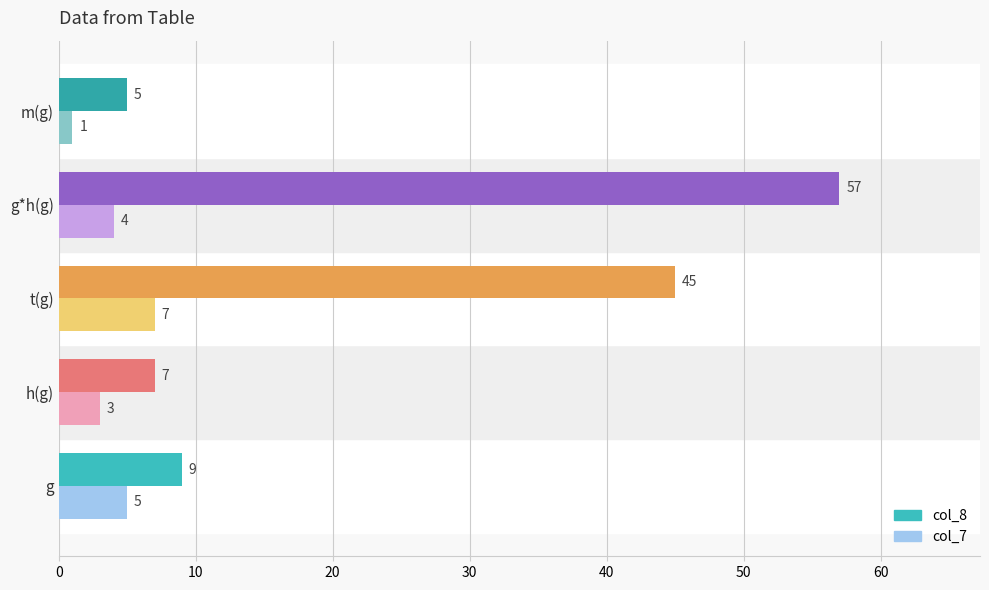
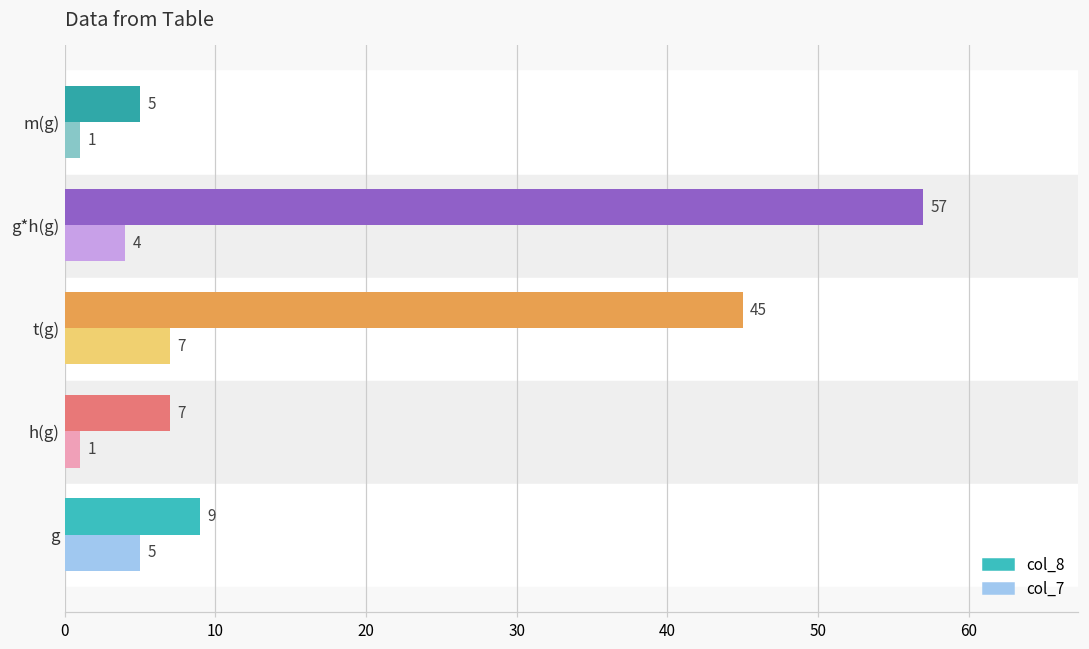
col_7, h(g): 3 -> 1
